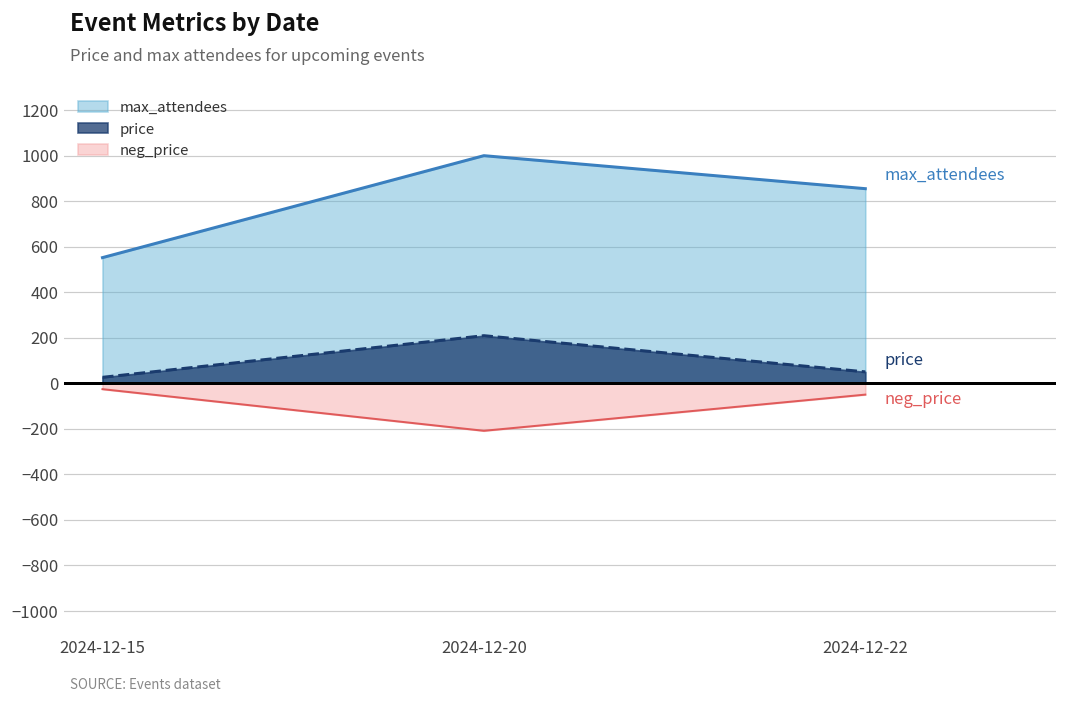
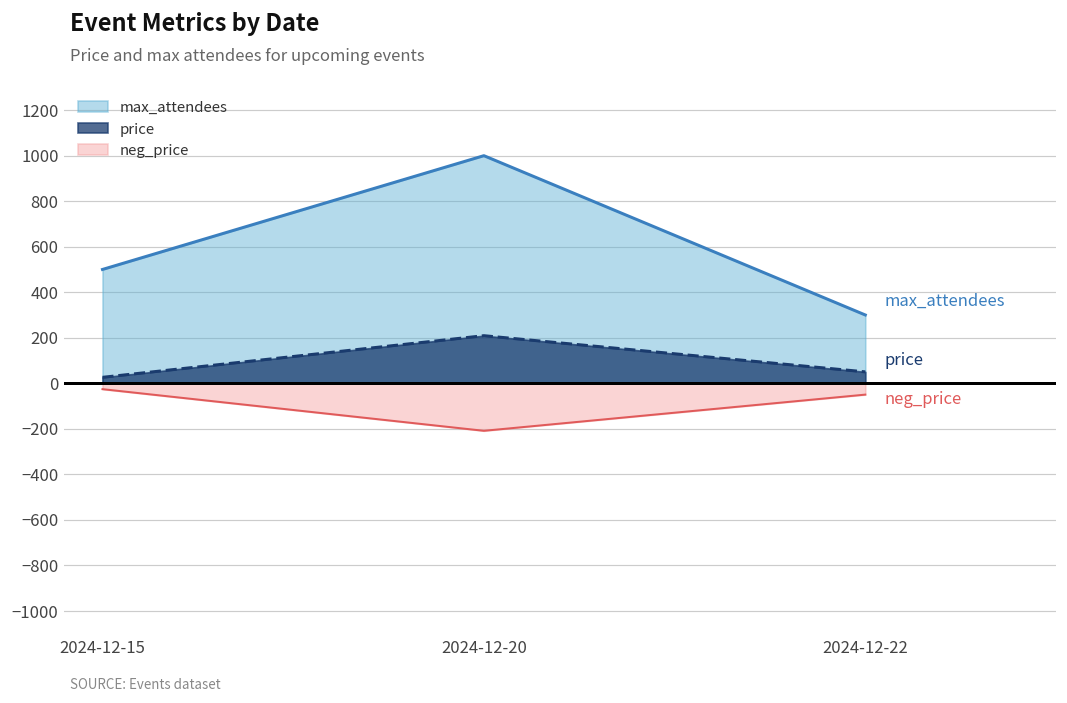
max_attendees, 2024-12-15: 550 -> 500
max_attendees, 2024-12-22: 860 -> 300
